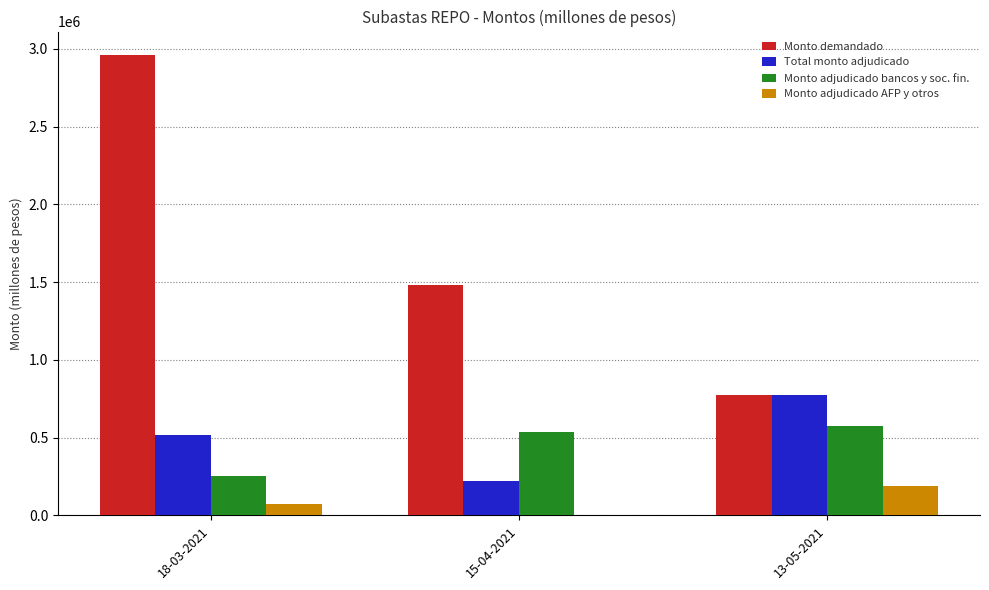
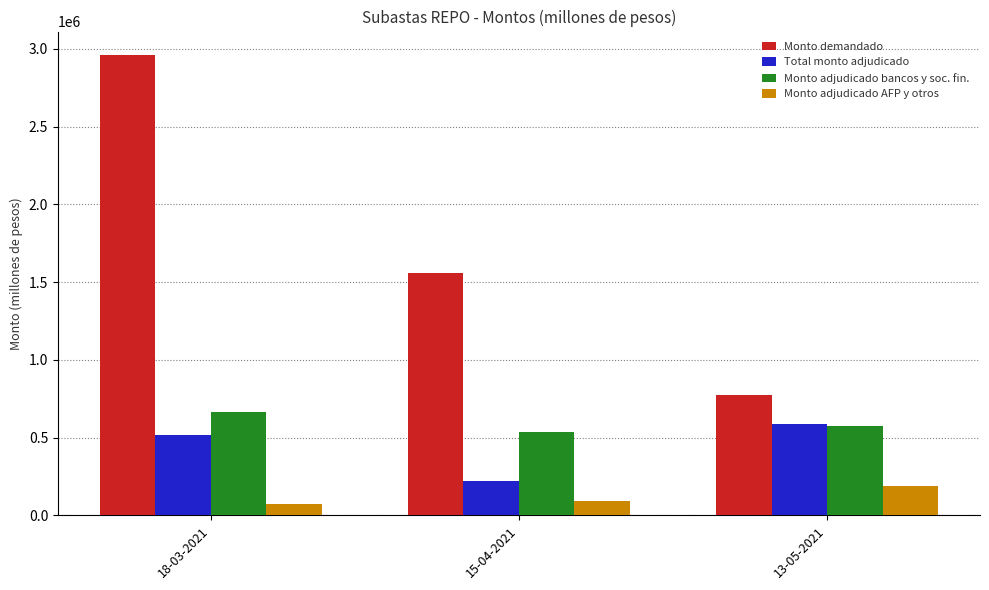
Monto adjudicado bancos y soc. fin., 18-03-2021: 260000 -> 670000
Monto demandado, 15-04-2021: 1480000 -> 1560000
Monto adjudicado AFP y otros, 15-04-2021: 0 -> 90000
Total monto adjudicado, 13-05-2021: 770000 -> 590000
